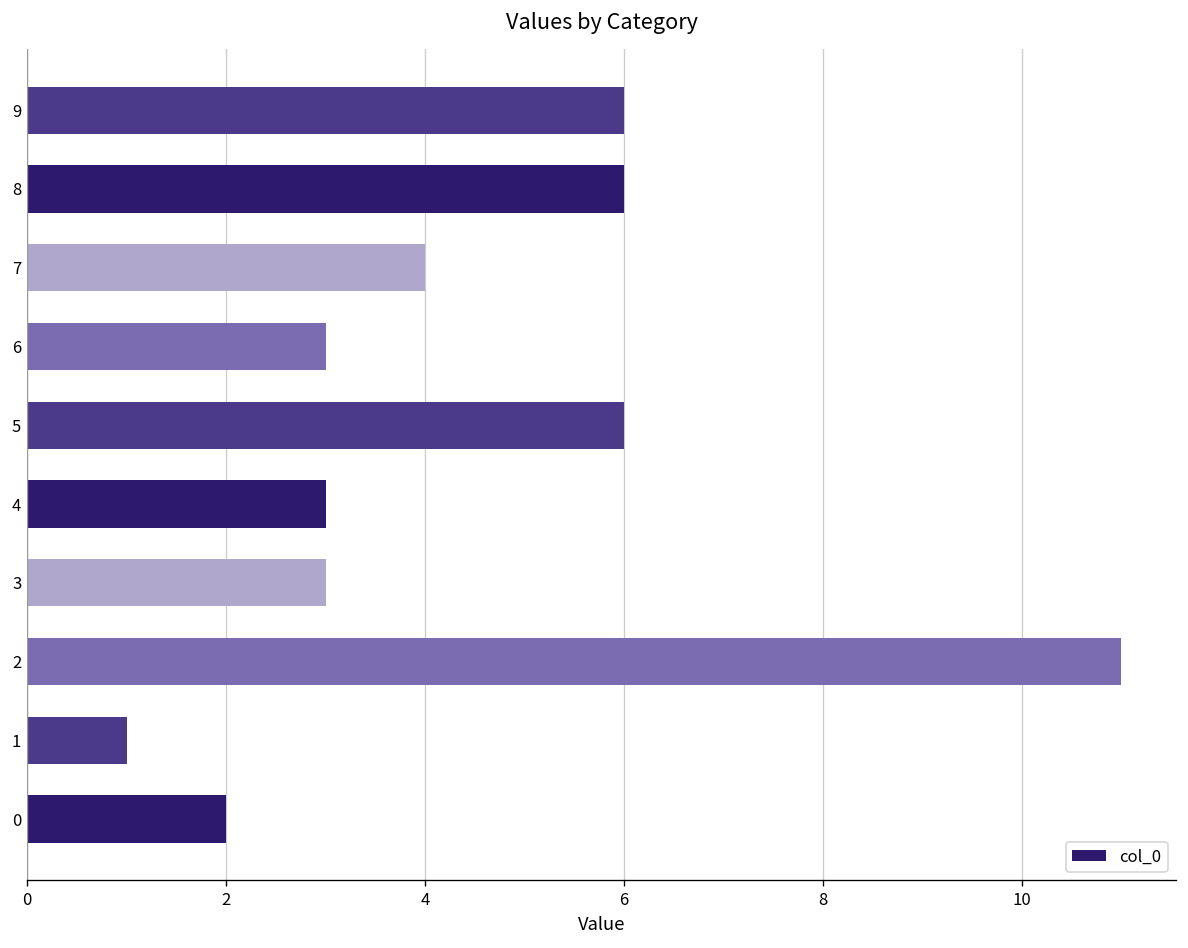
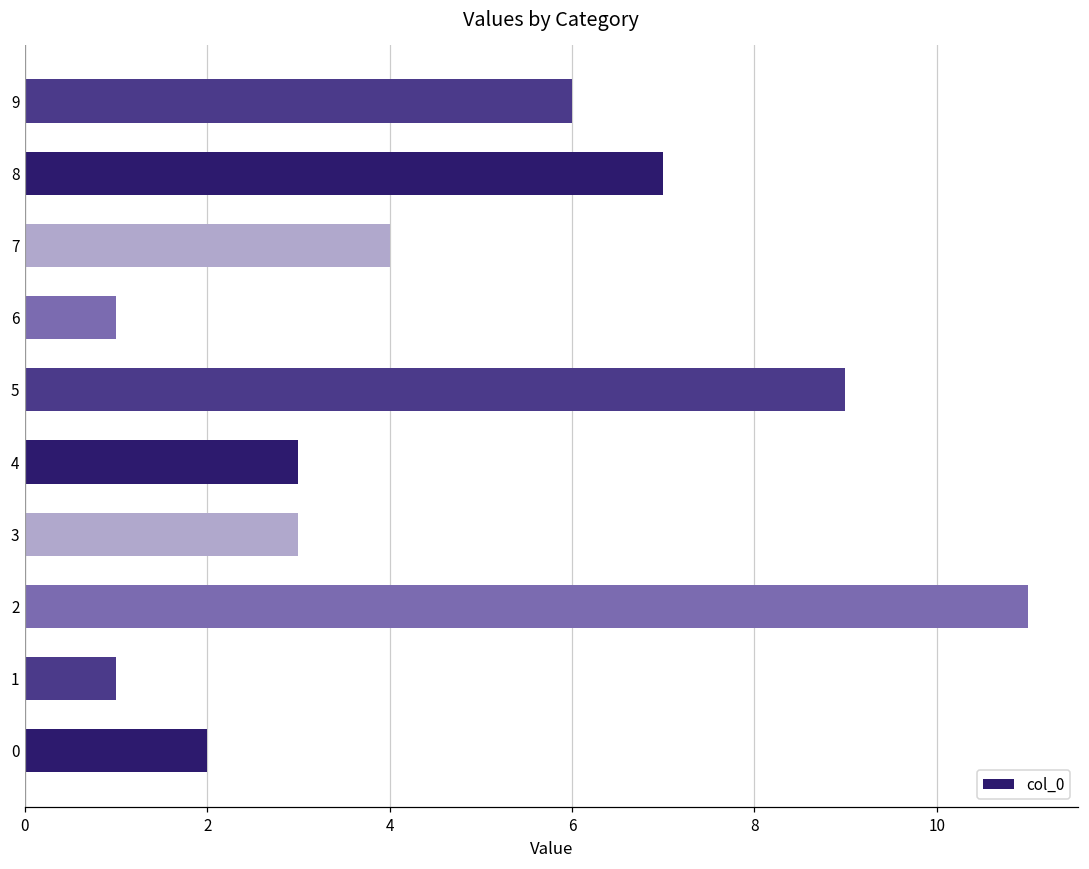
8: 6 -> 7
6: 3 -> 1
5: 6 -> 9
